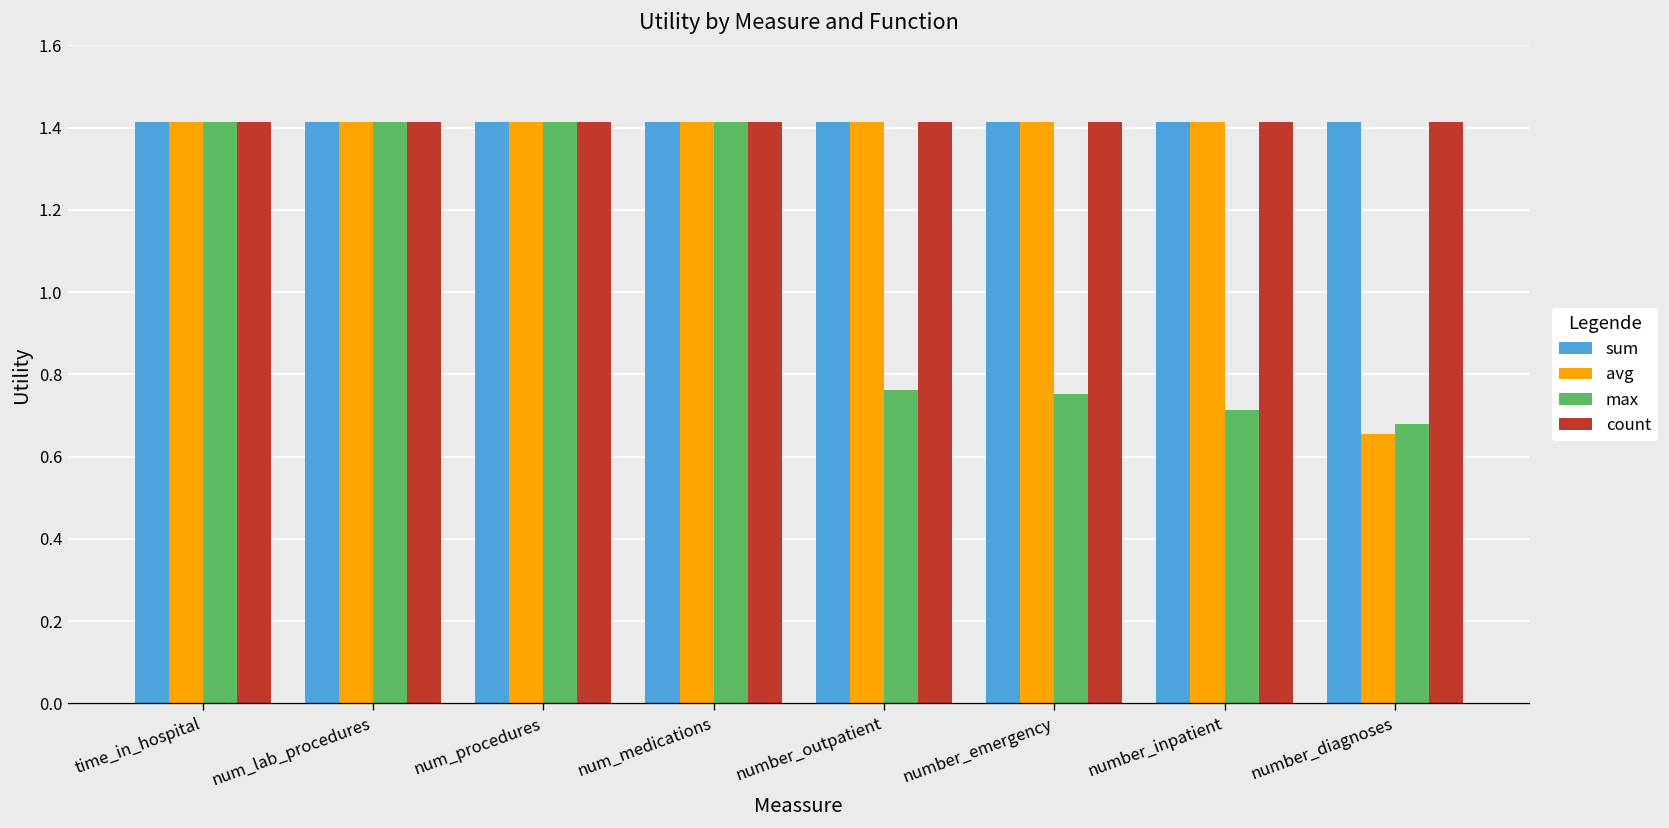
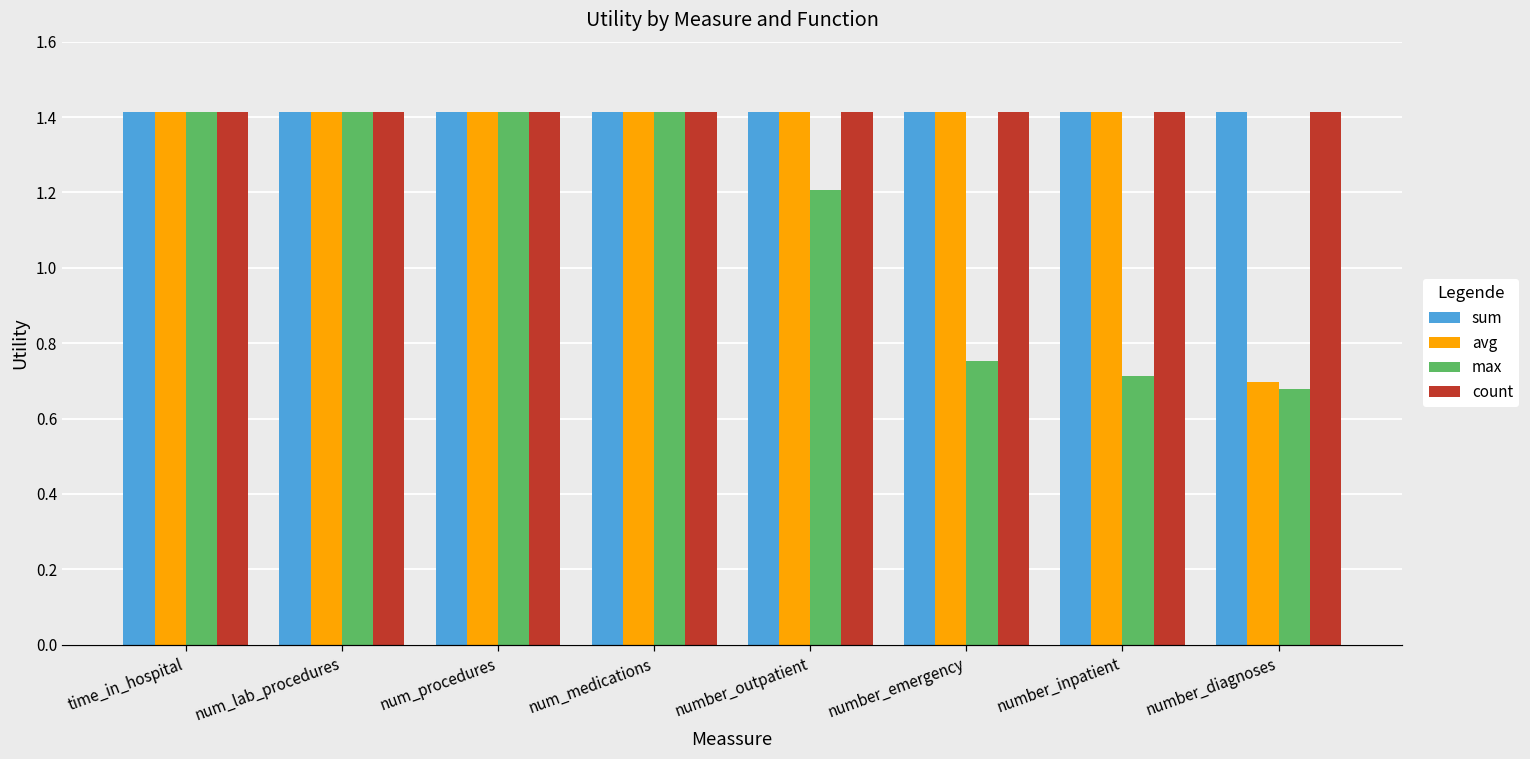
max, number_outpatient: 0.76 -> 1.21
avg, number_diagnoses: 0.65 -> 0.70
